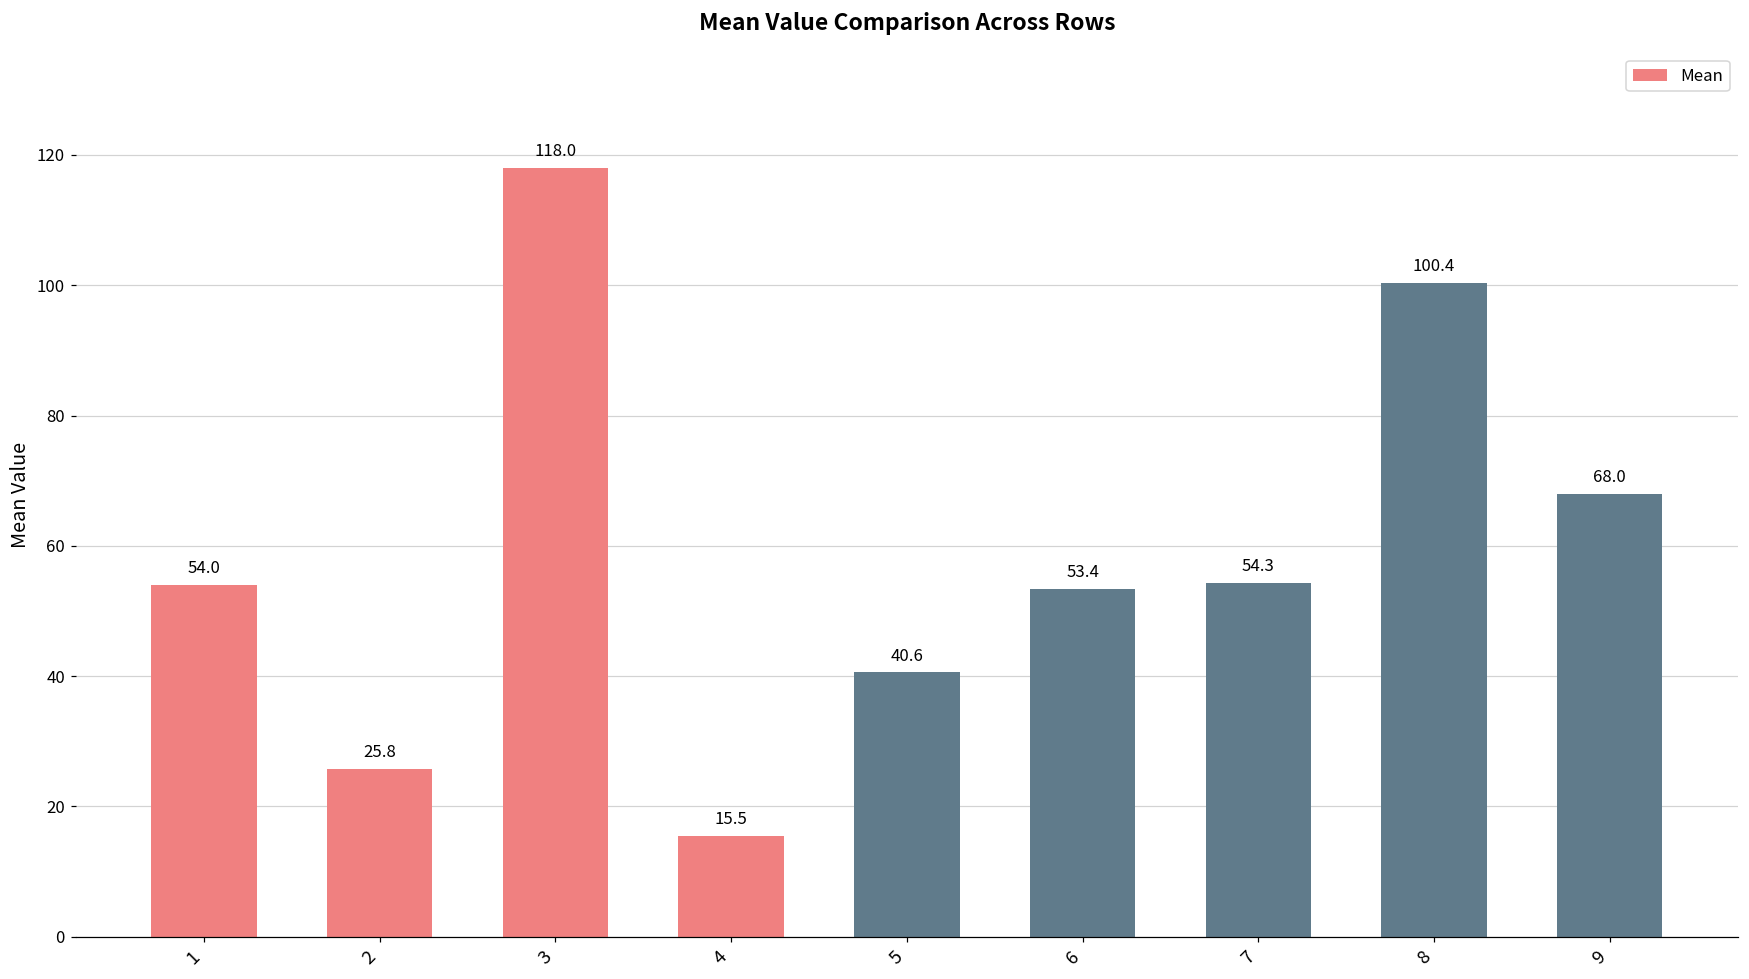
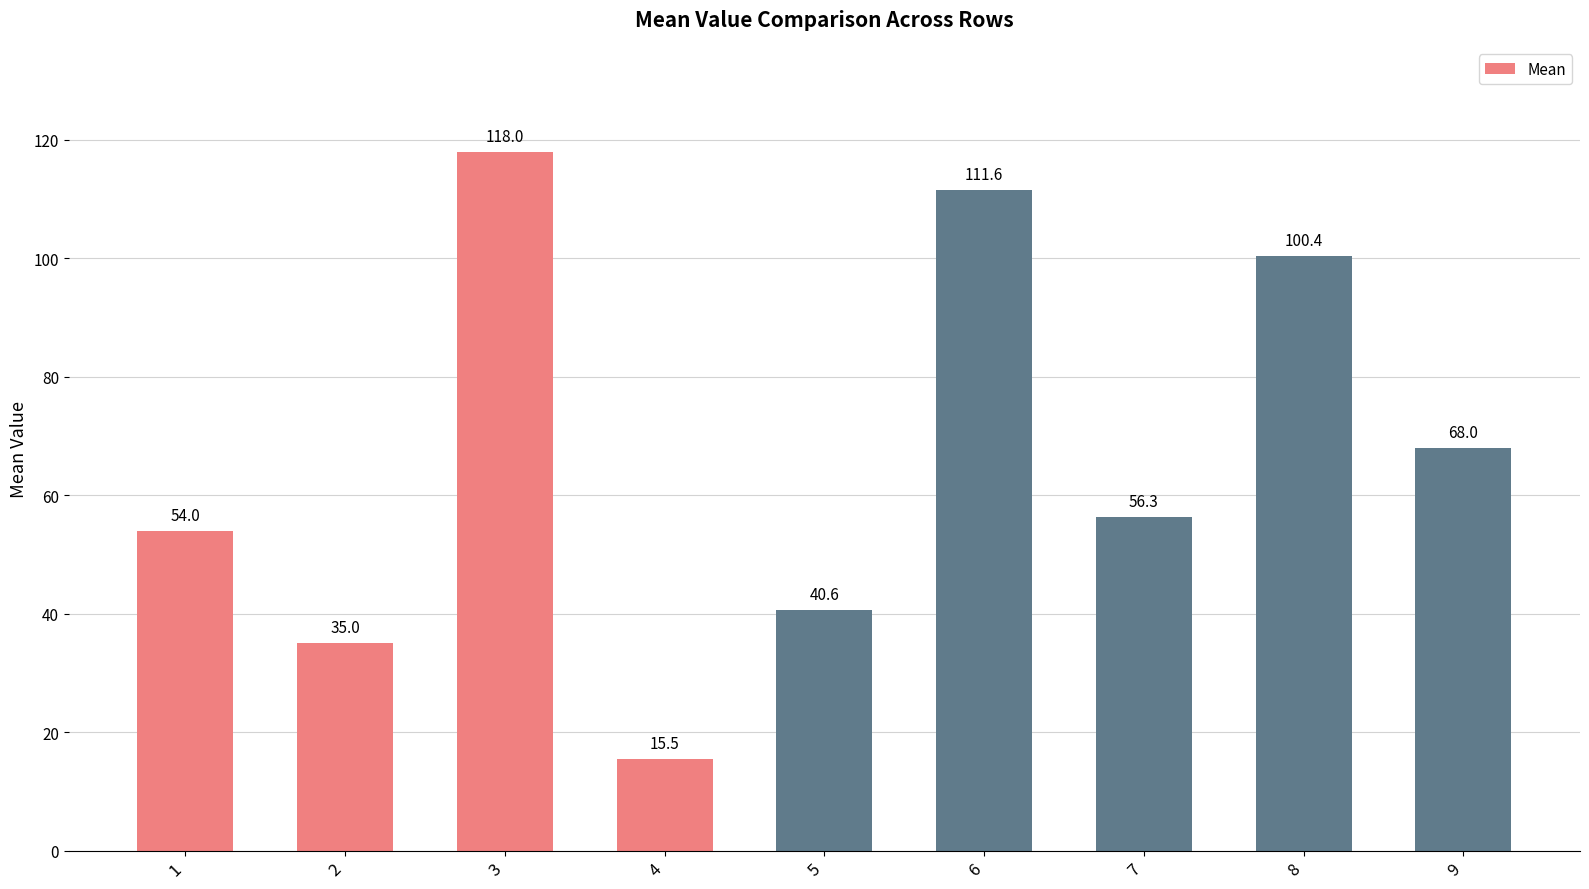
2: 25.8 -> 35.0
6: 53.4 -> 111.6
7: 54.3 -> 56.3
